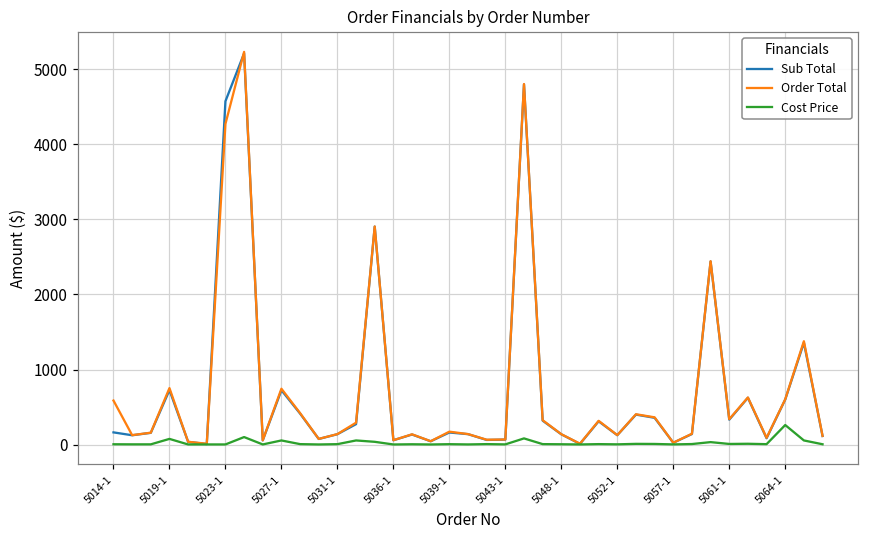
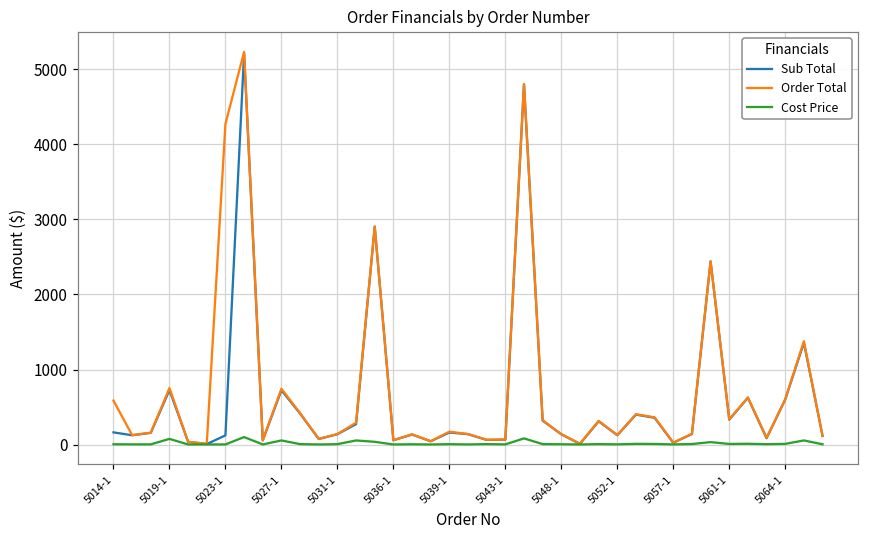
Sub Total, 5023-1: 4600 -> 100
Cost Price, 5064-1: 300 -> 0
